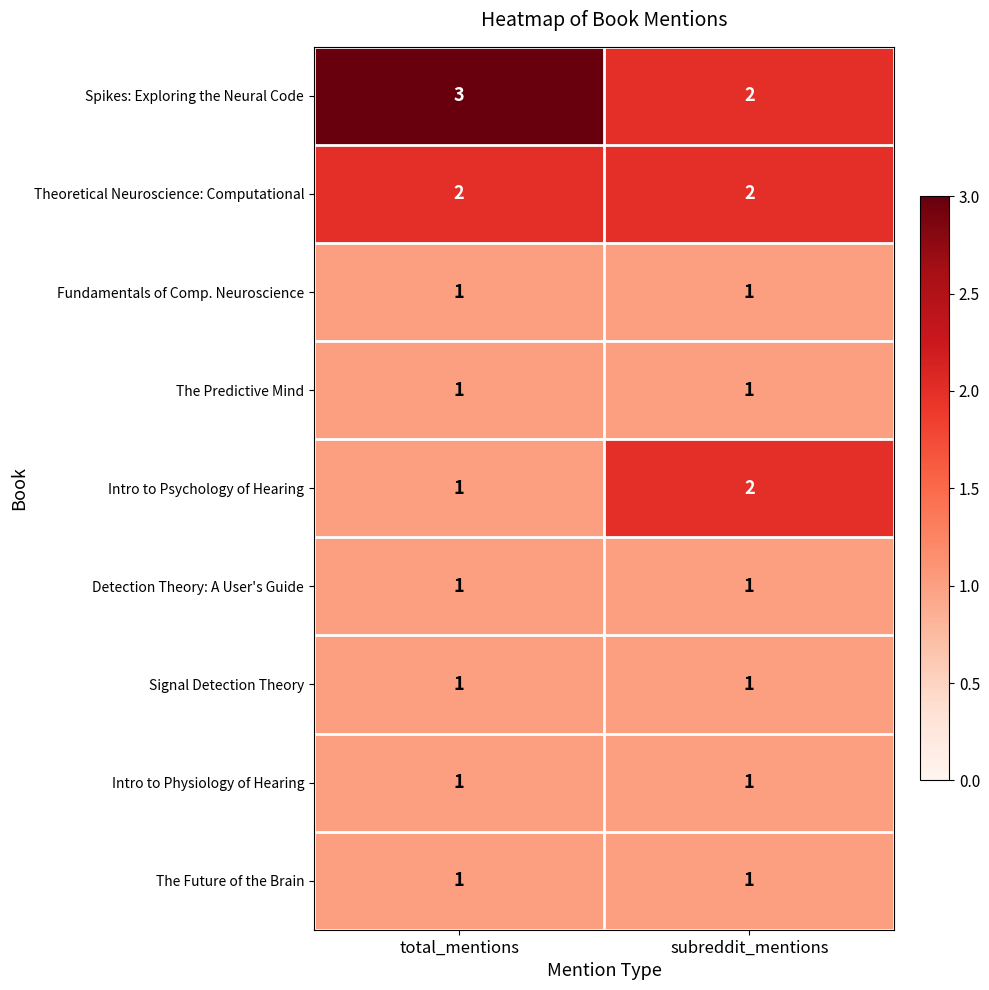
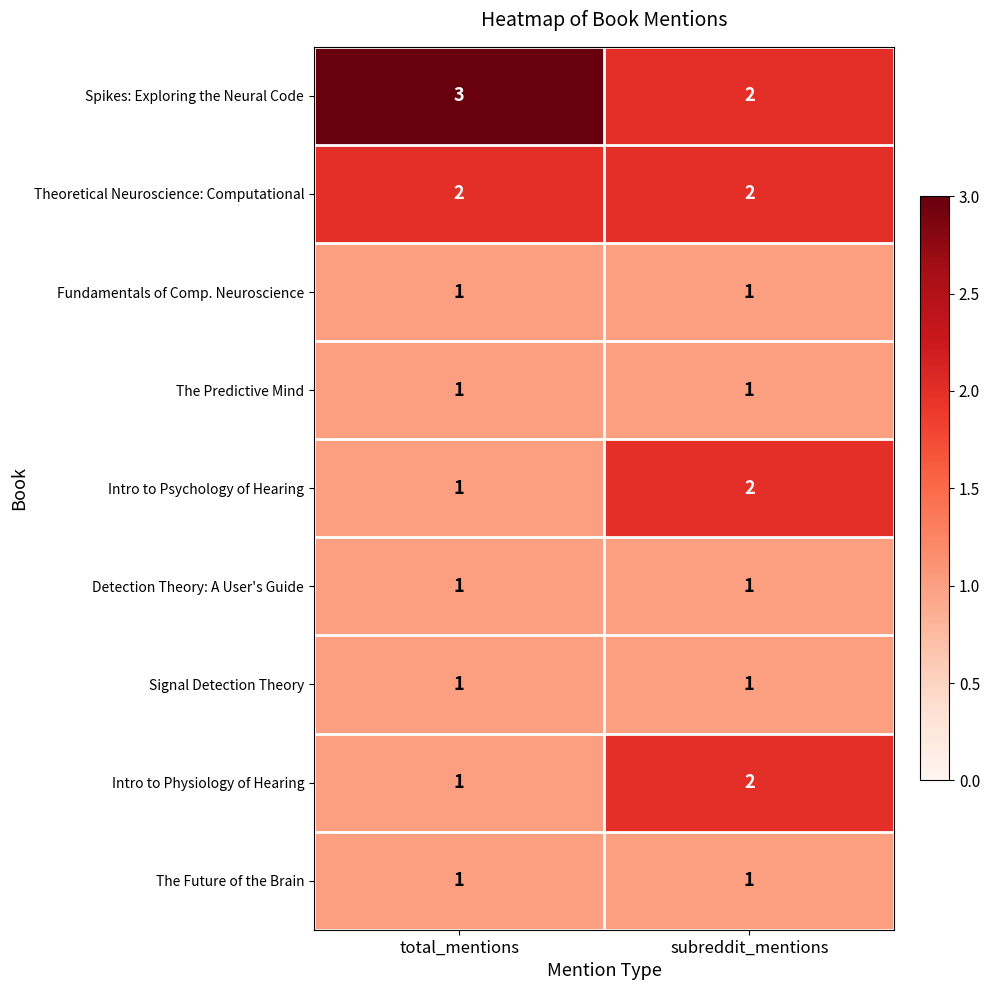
Intro to Physiology of Hearing, subreddit_mentions: 1 -> 2
